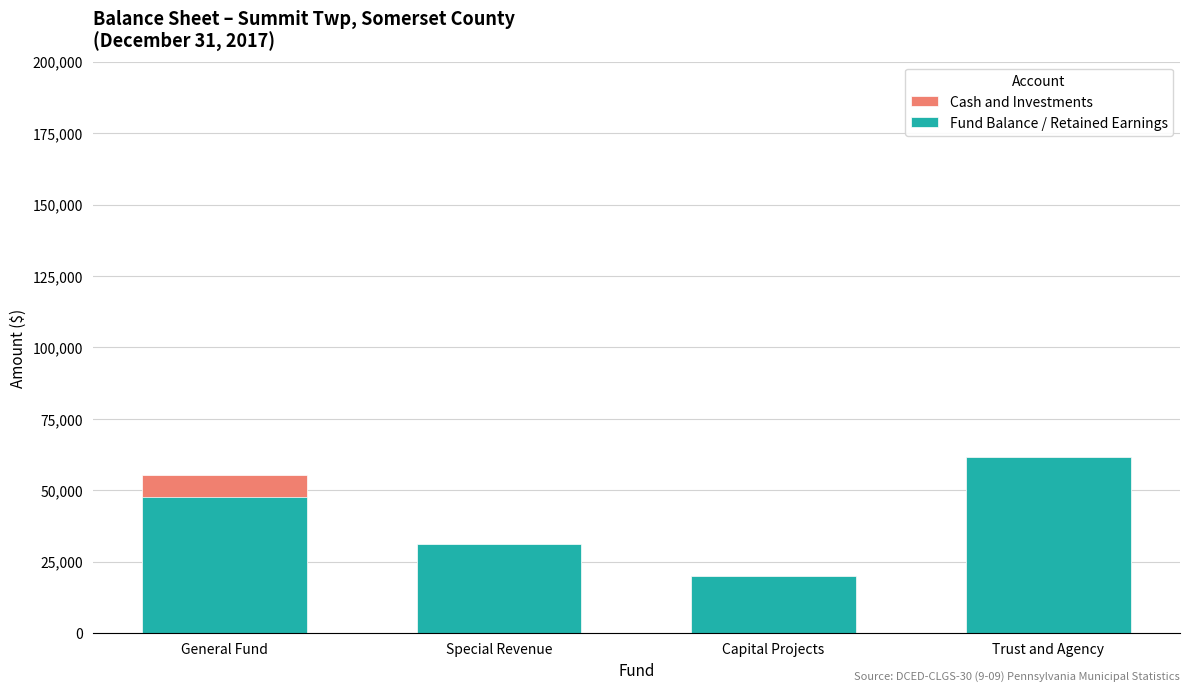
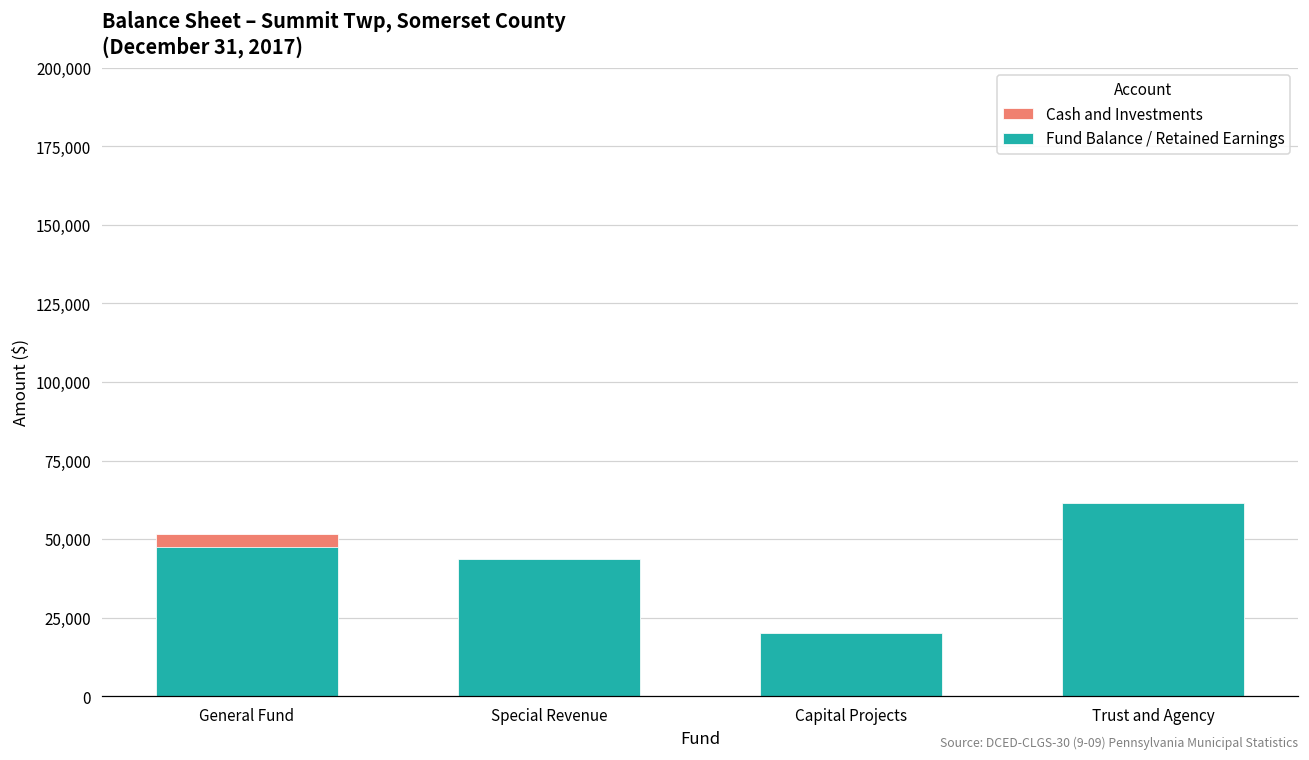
Cash and Investments, General Fund: 55,000 -> 52,000
Fund Balance / Retained Earnings, Special Revenue: 31,000 -> 44,000
